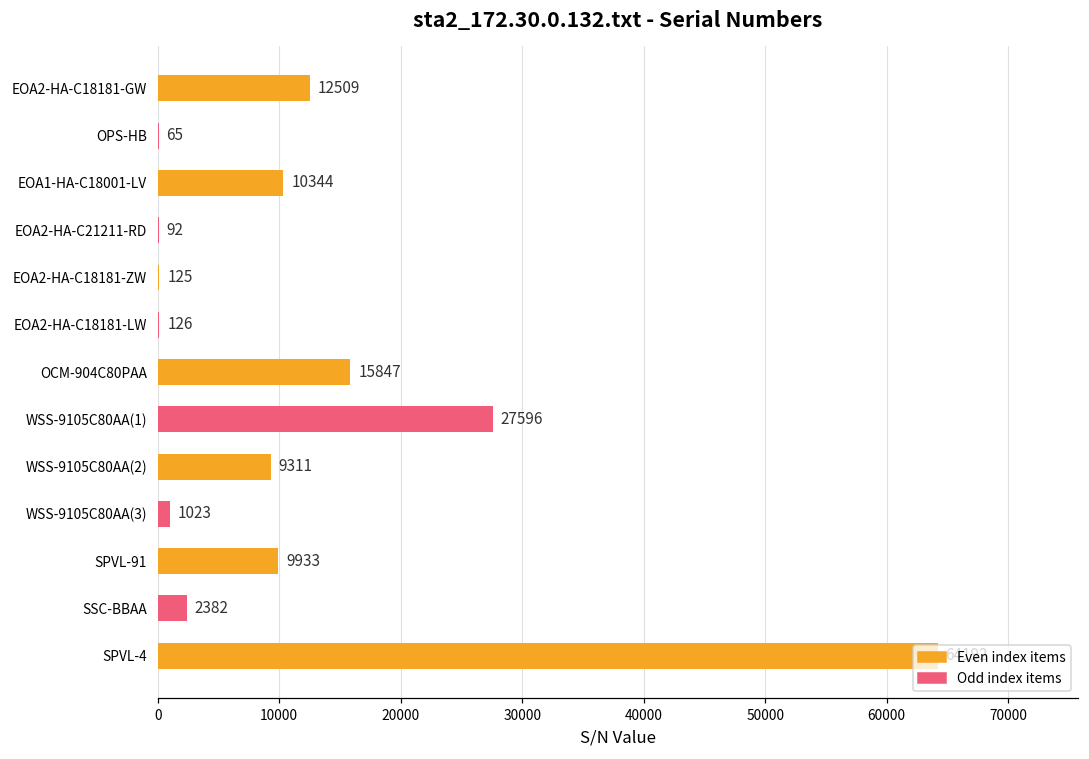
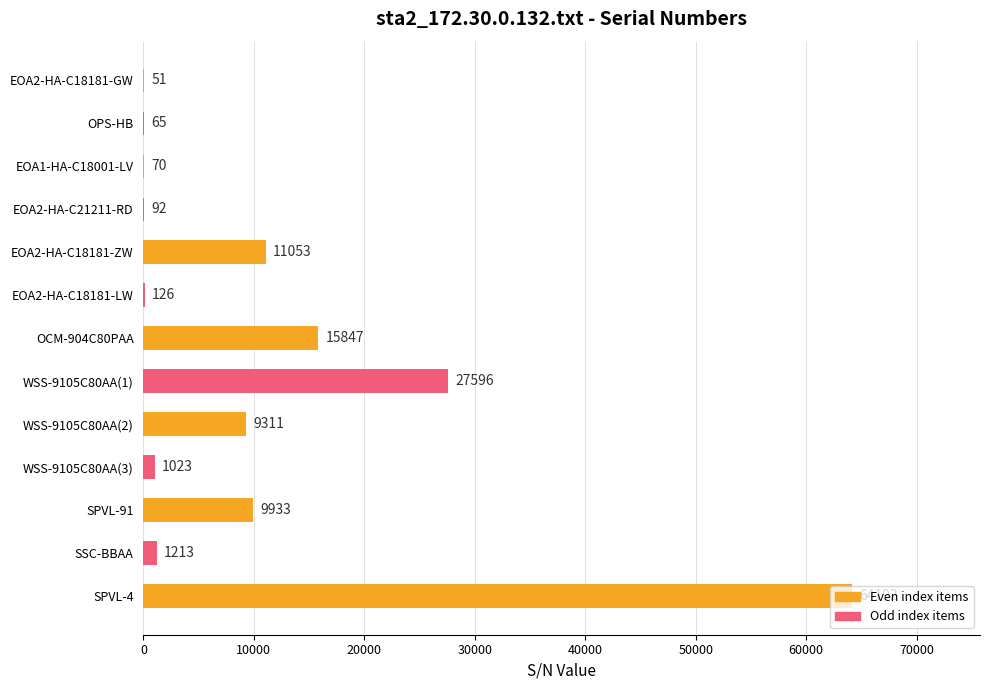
EOA2-HA-C18181-GW: 12509 -> 51
EOA1-HA-C18001-LV: 10344 -> 70
EOA2-HA-C18181-ZW: 125 -> 11053
SSC-BBAA: 2382 -> 1213
